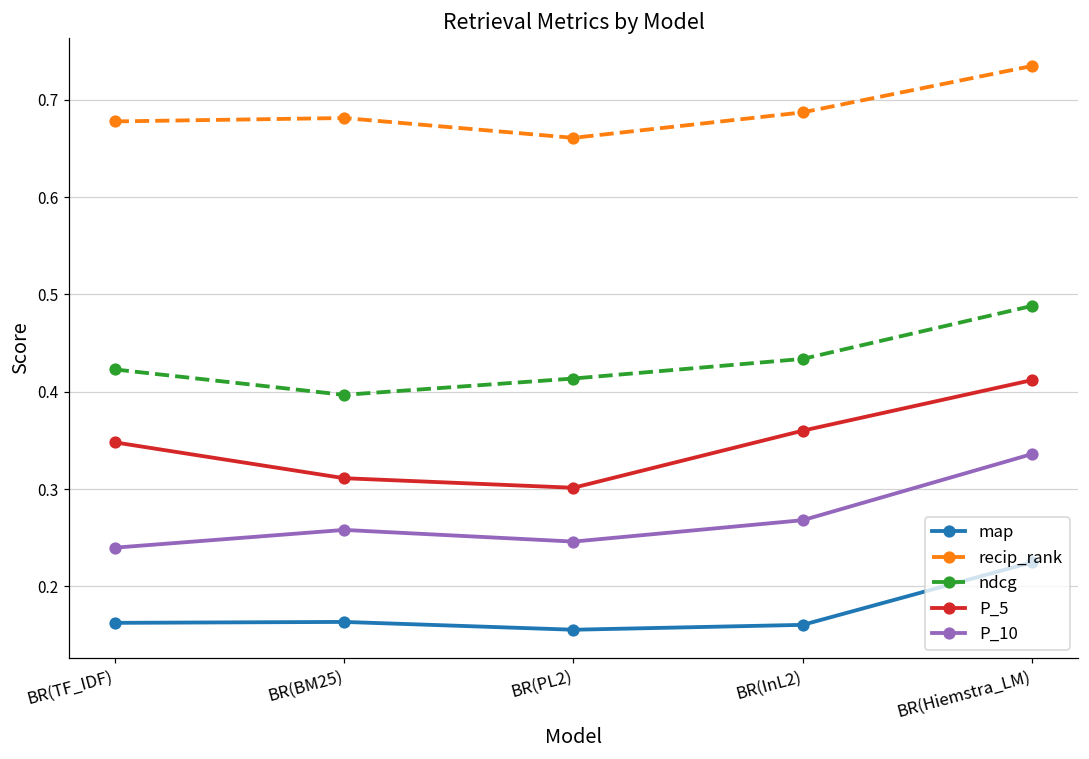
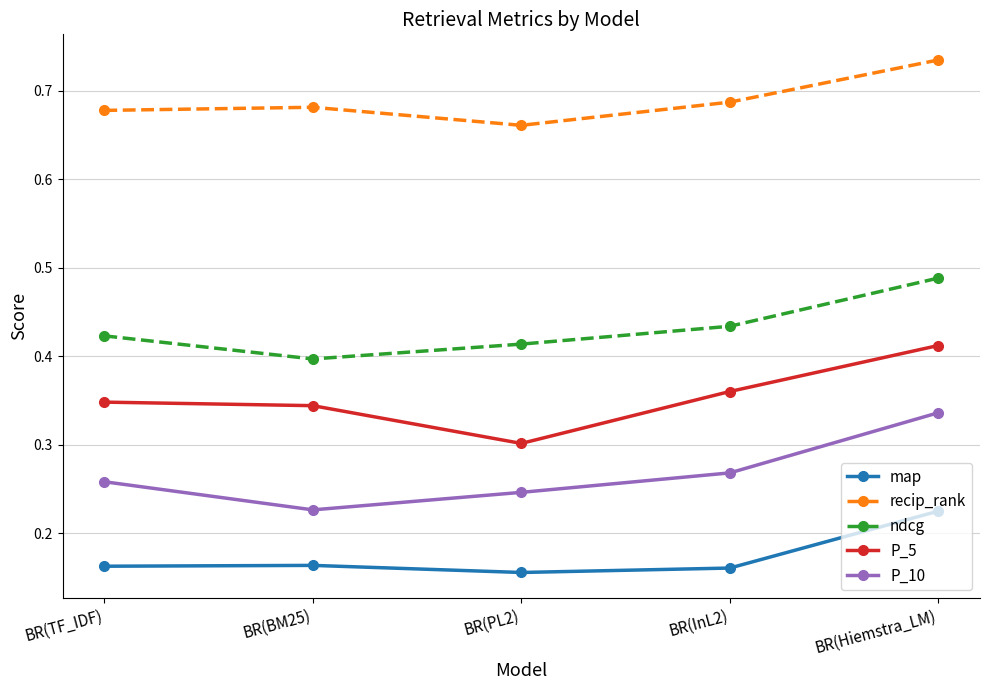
P_10, BR(TF_IDF): 0.24 -> 0.26
P_5, BR(BM25): 0.31 -> 0.34
P_10, BR(BM25): 0.26 -> 0.23
